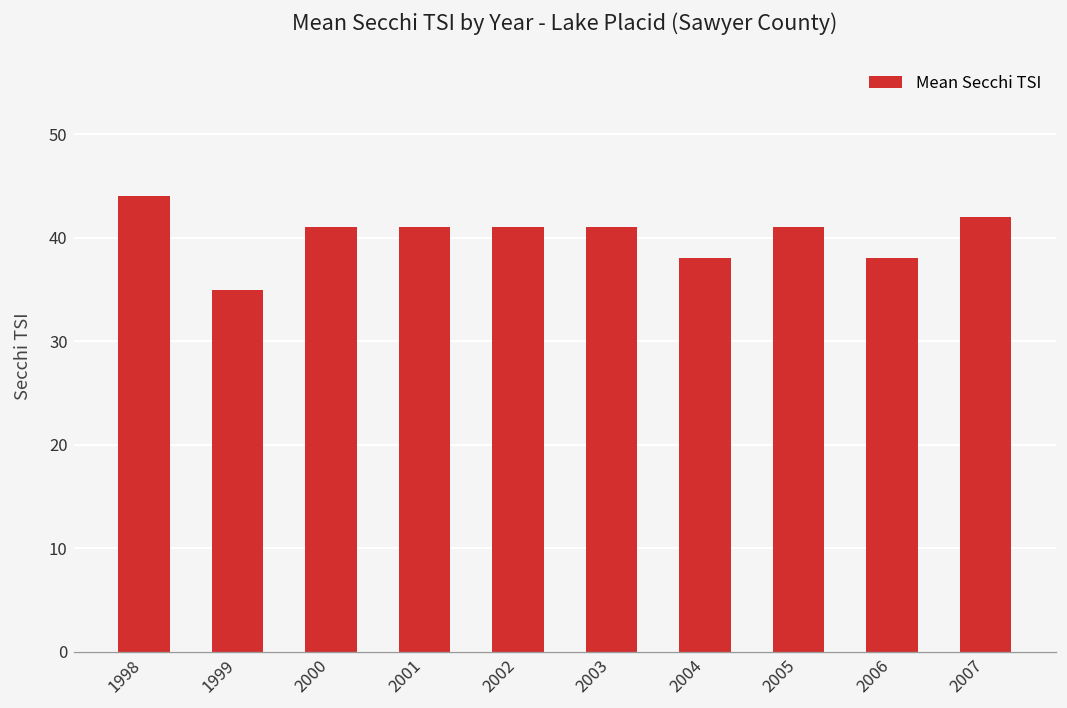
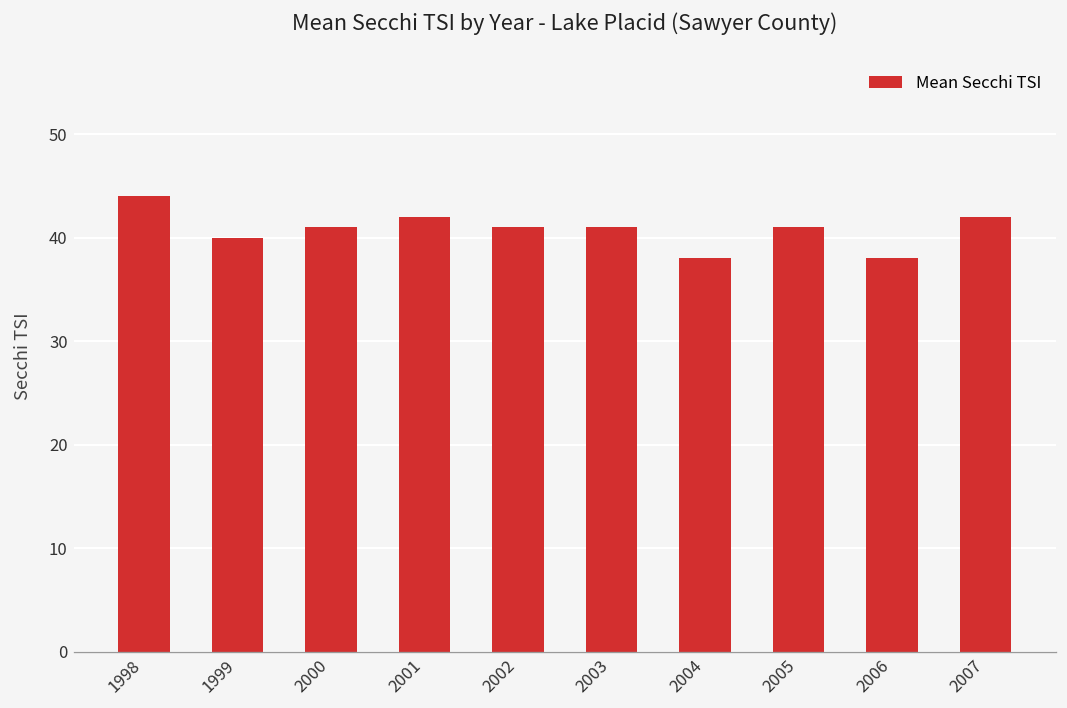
1999: 35 -> 40
2001: 41 -> 42
